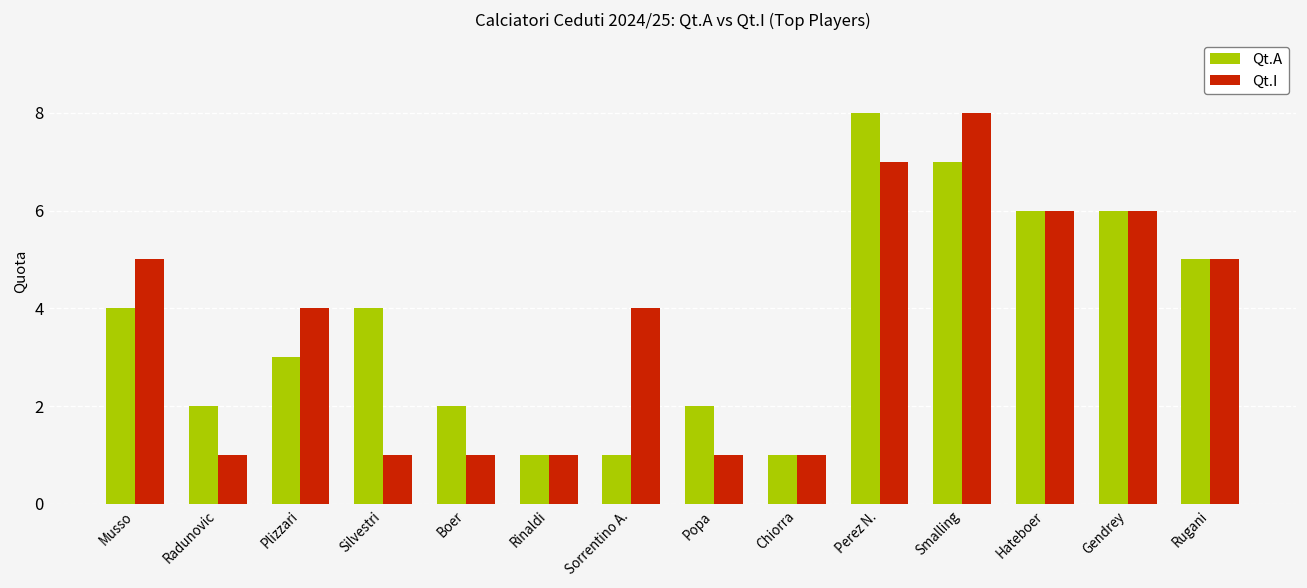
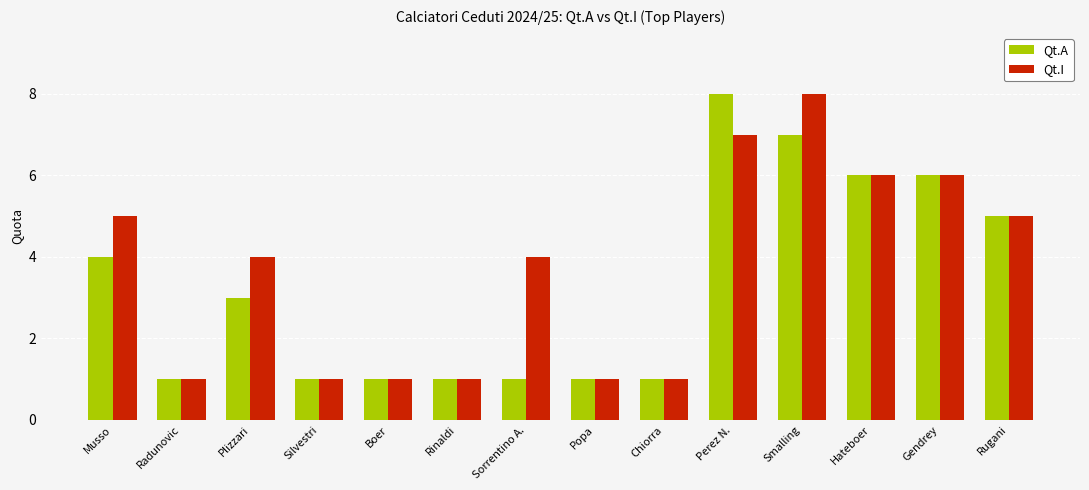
Qt.A, Radunovic: 2 -> 1
Qt.A, Silvestri: 4 -> 1
Qt.A, Boer: 2 -> 1
Qt.A, Popa: 2 -> 1
